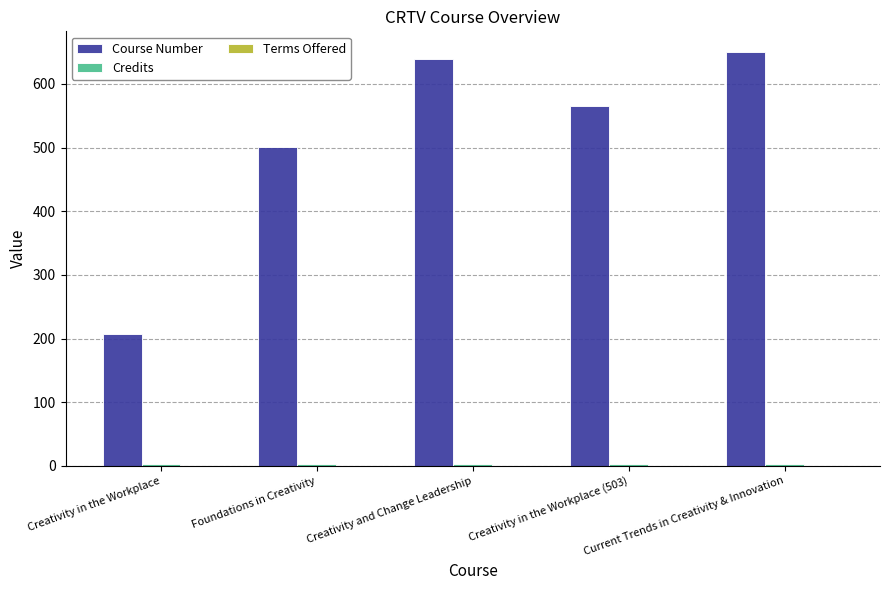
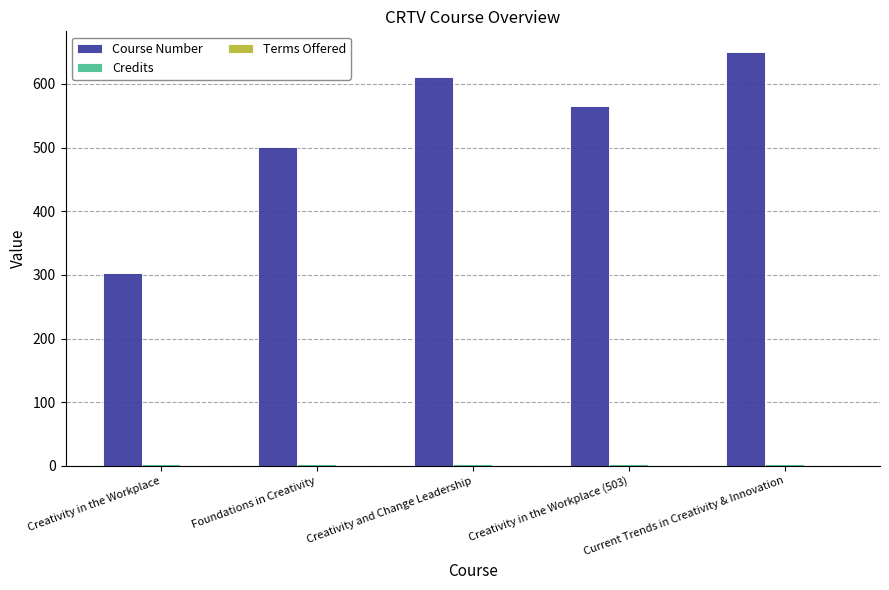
Course Number, Creativity in the Workplace: 210 -> 300
Course Number, Creativity and Change Leadership: 640 -> 610
